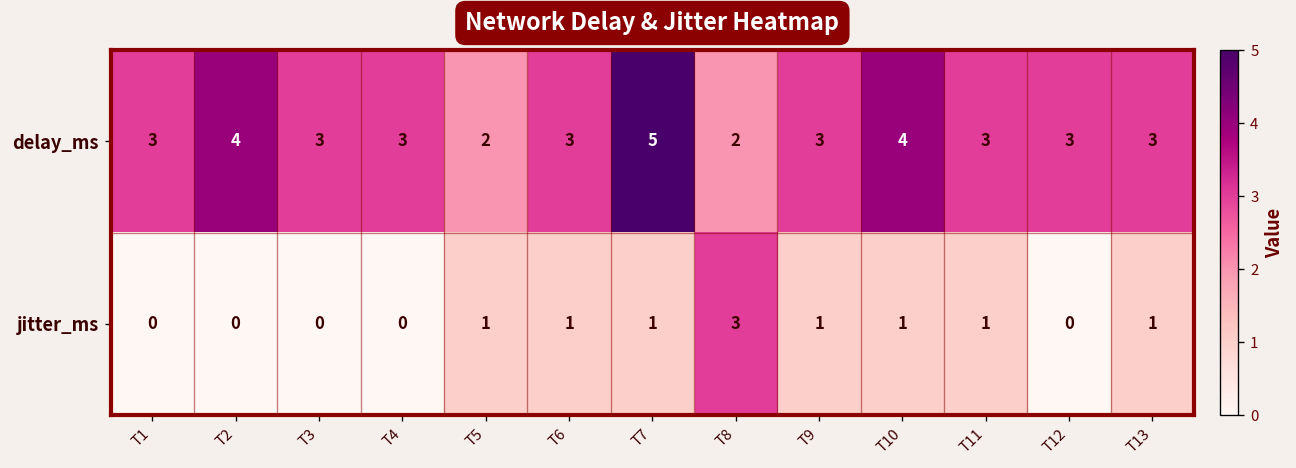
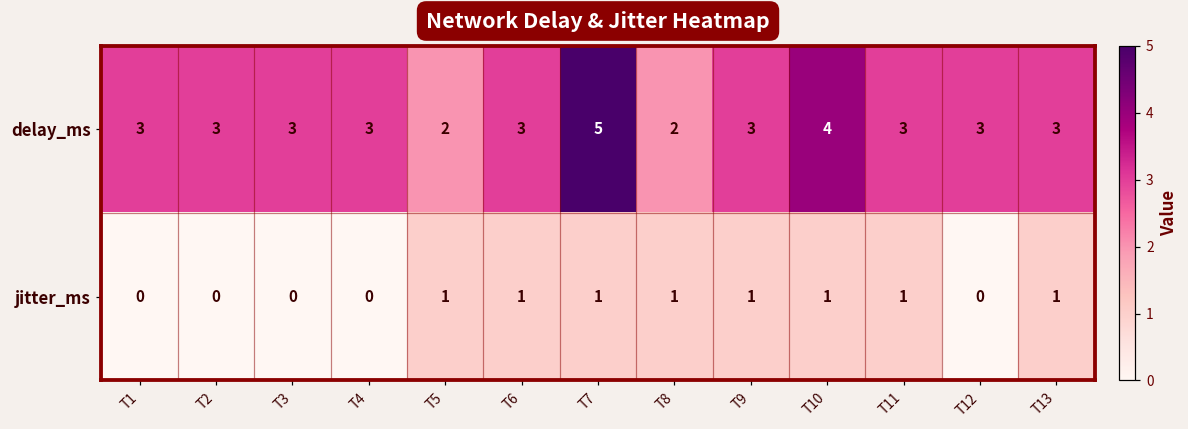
delay_ms, T2: 4 -> 3
jitter_ms, T8: 3 -> 1
